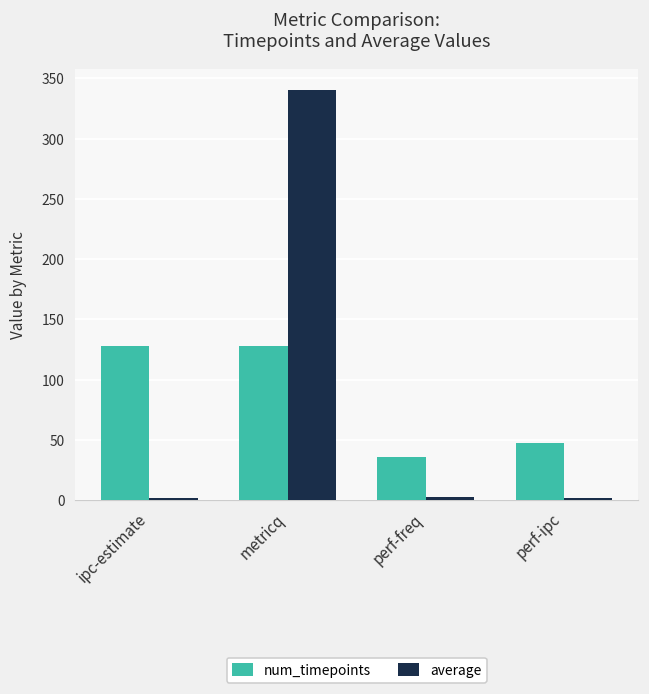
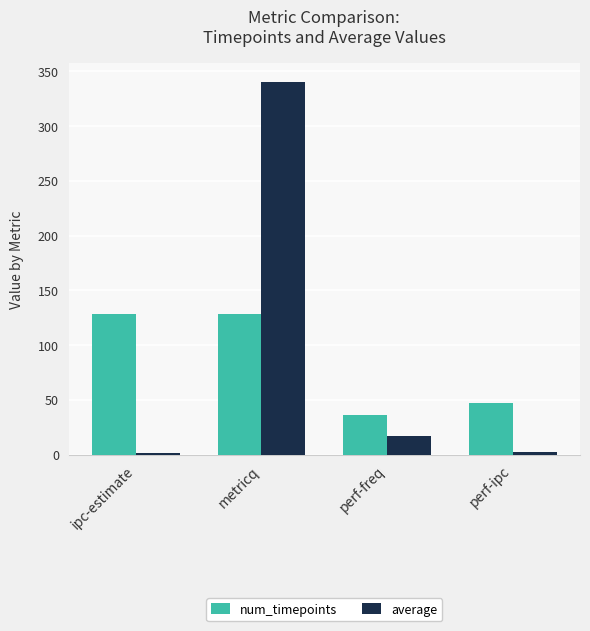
average, perf-freq: 2 -> 17
